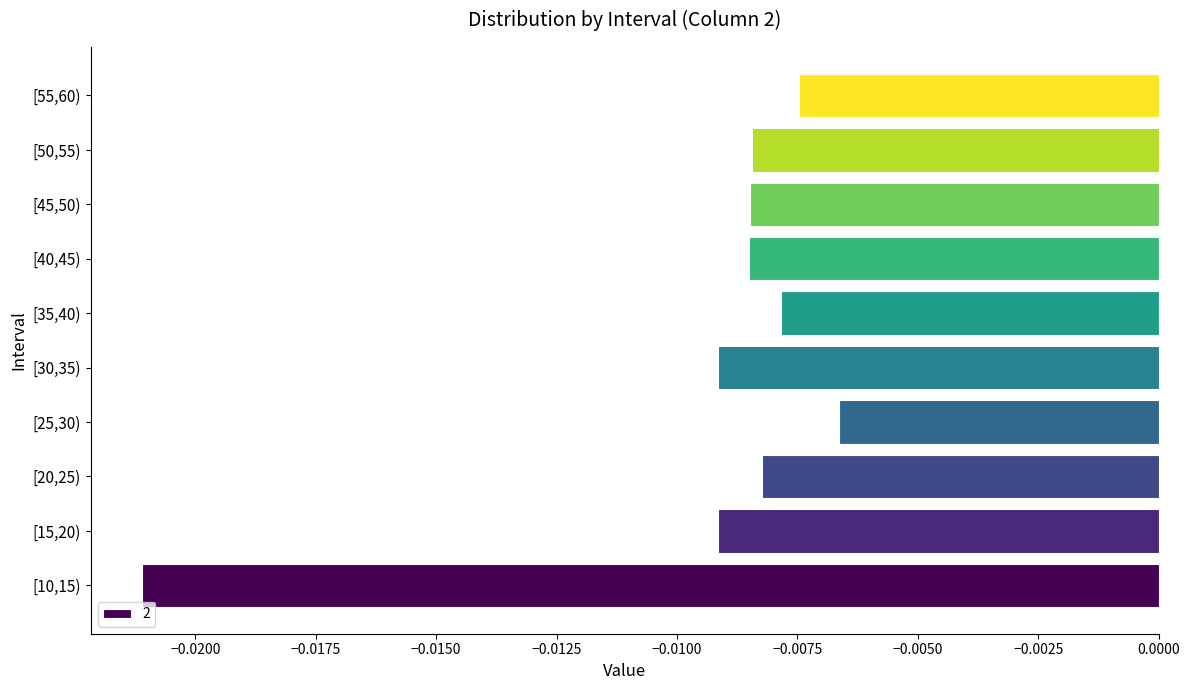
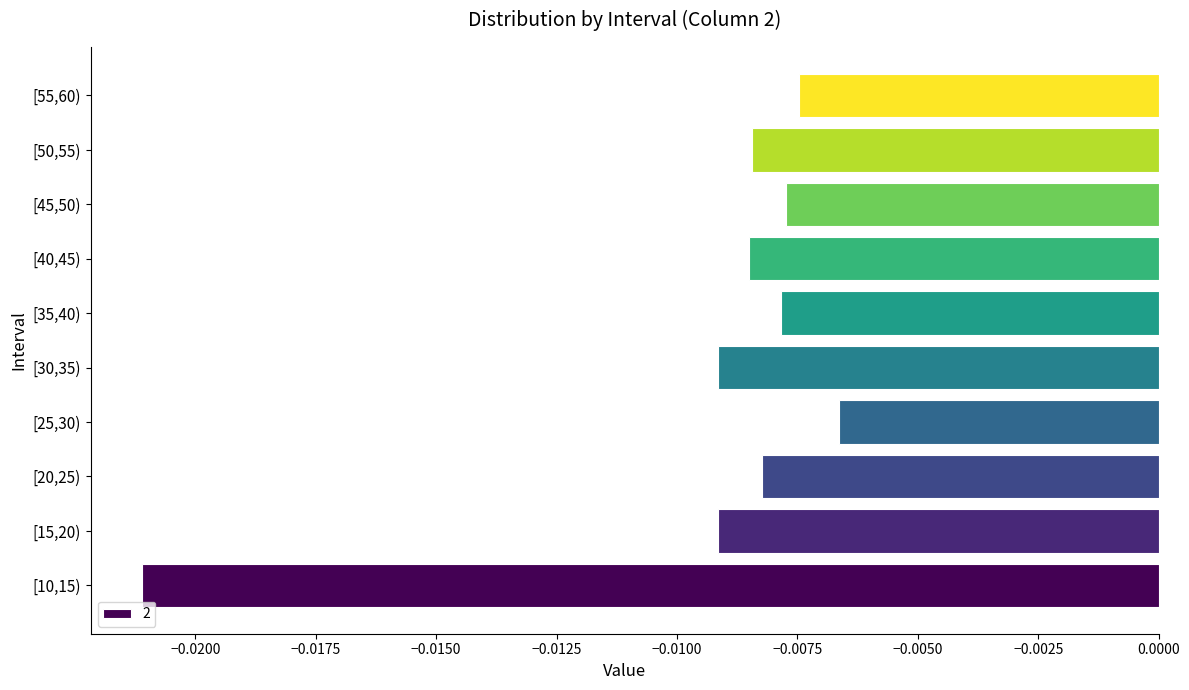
[45,50): -0.0085 -> -0.0077
